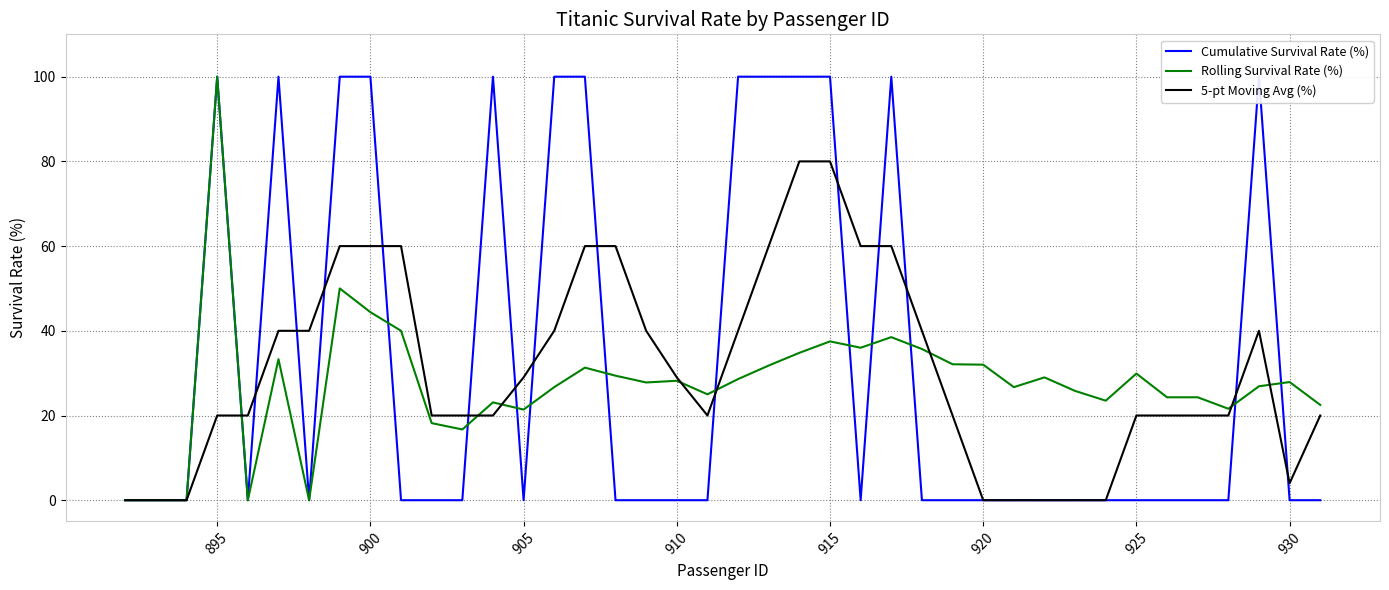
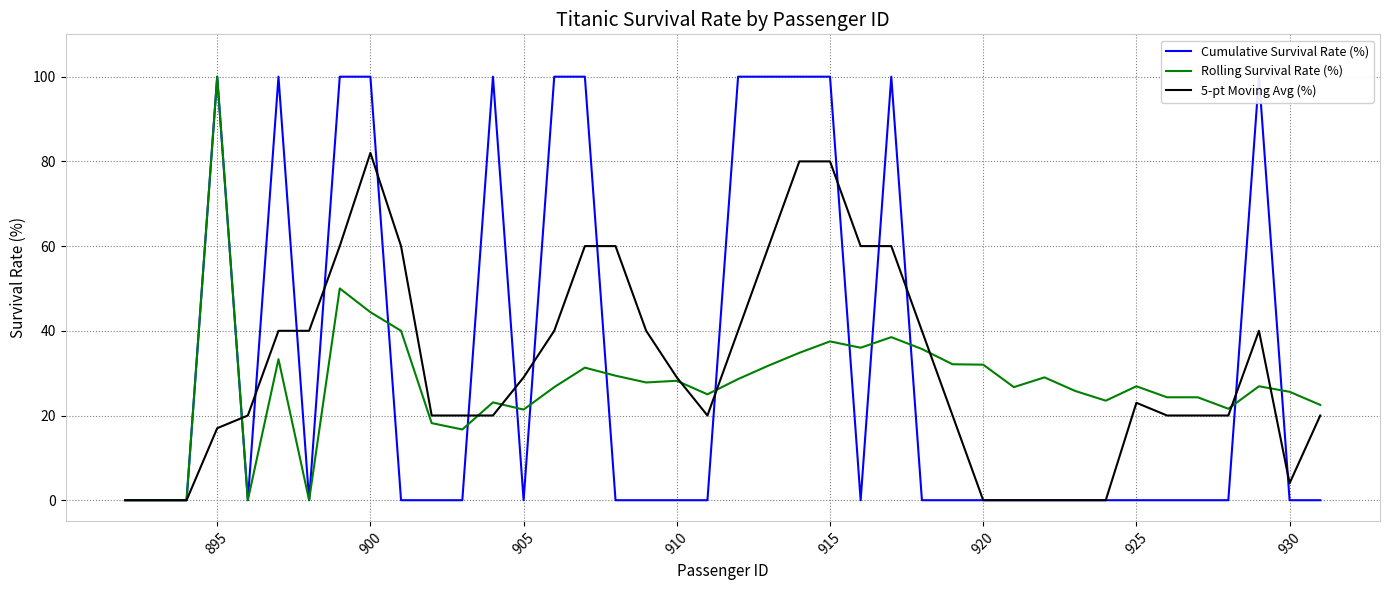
5-pt Moving Avg (%), 895: 20 -> 17
5-pt Moving Avg (%), 900: 60 -> 82
Rolling Survival Rate (%), 925: 30 -> 27
5-pt Moving Avg (%), 925: 20 -> 23
Rolling Survival Rate (%), 930: 28 -> 26
